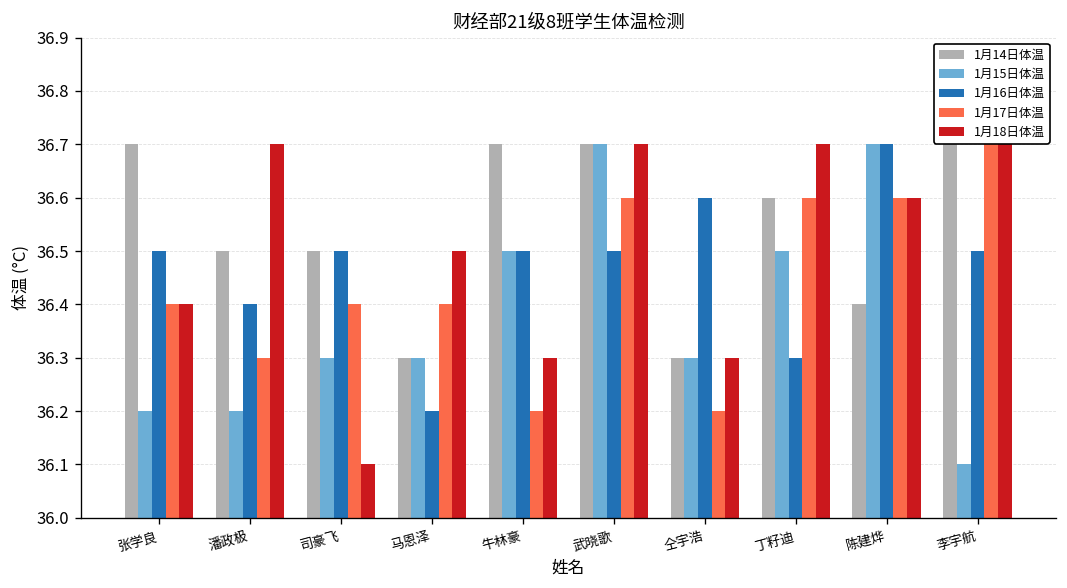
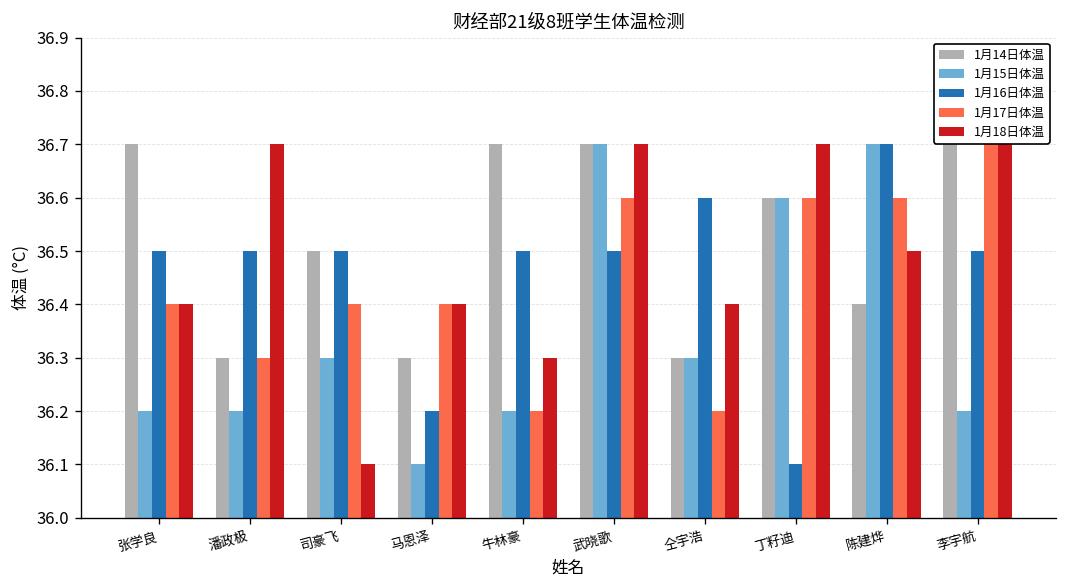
1月14日体温, 潘政极: 36.5 -> 36.3
1月16日体温, 潘政极: 36.4 -> 36.5
1月15日体温, 马恩泽: 36.3 -> 36.1
1月18日体温, 马恩泽: 36.5 -> 36.4
1月15日体温, 牛林豪: 36.5 -> 36.2
1月18日体温, 仝宇浩: 36.3 -> 36.4
1月15日体温, 丁籽迪: 36.5 -> 36.6
1月16日体温, 丁籽迪: 36.3 -> 36.1
1月18日体温, 陈建烨: 36.6 -> 36.5
1月15日体温, 李宇航: 36.1 -> 36.2
